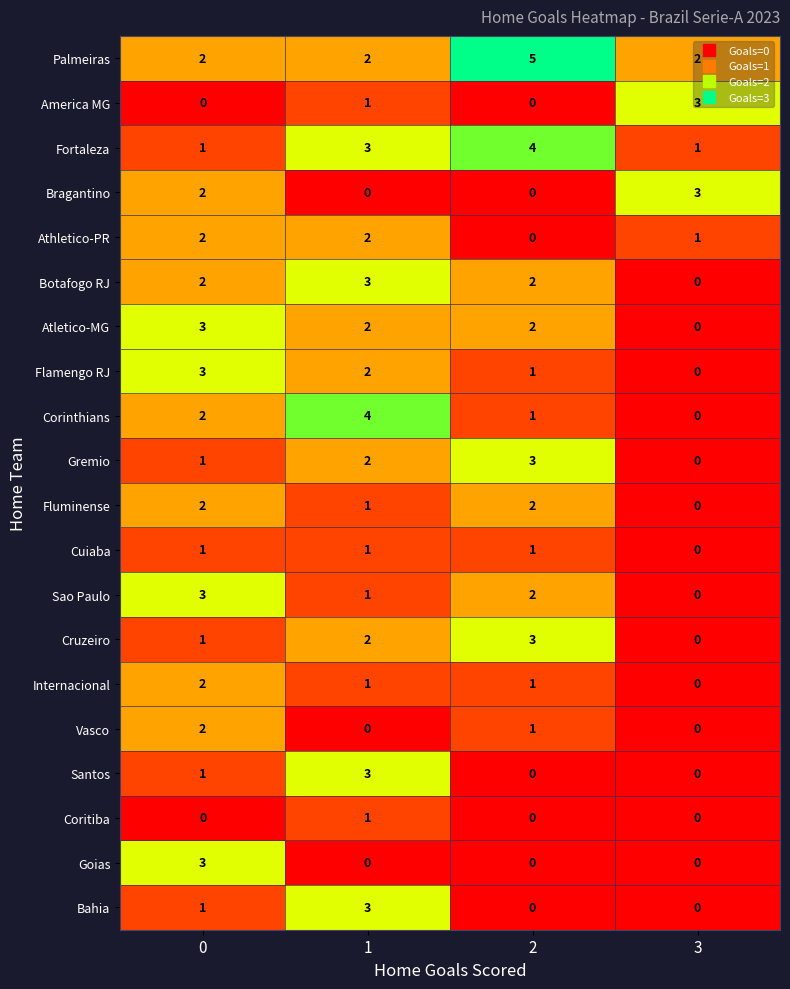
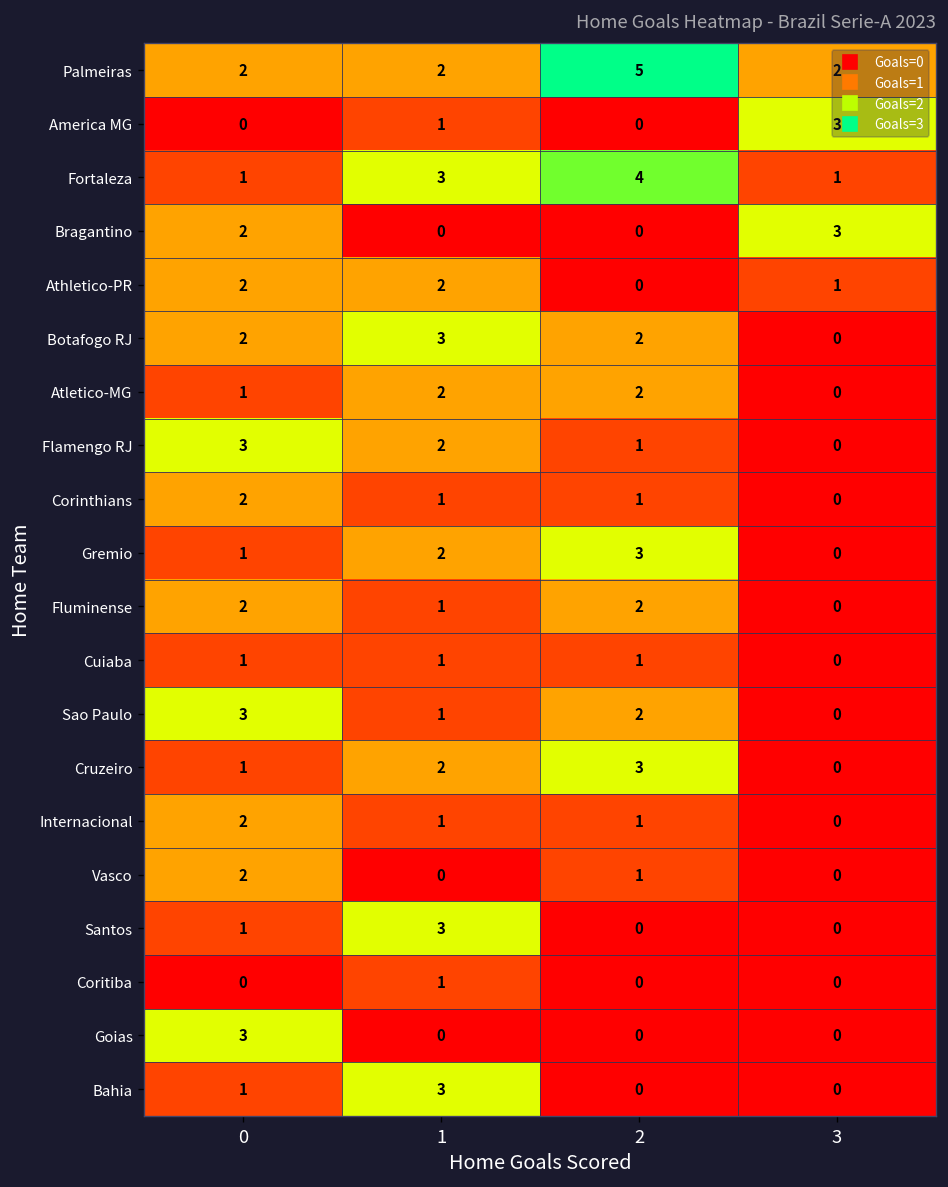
Atletico-MG, 0: 3 -> 1
Corinthians, 1: 4 -> 1
